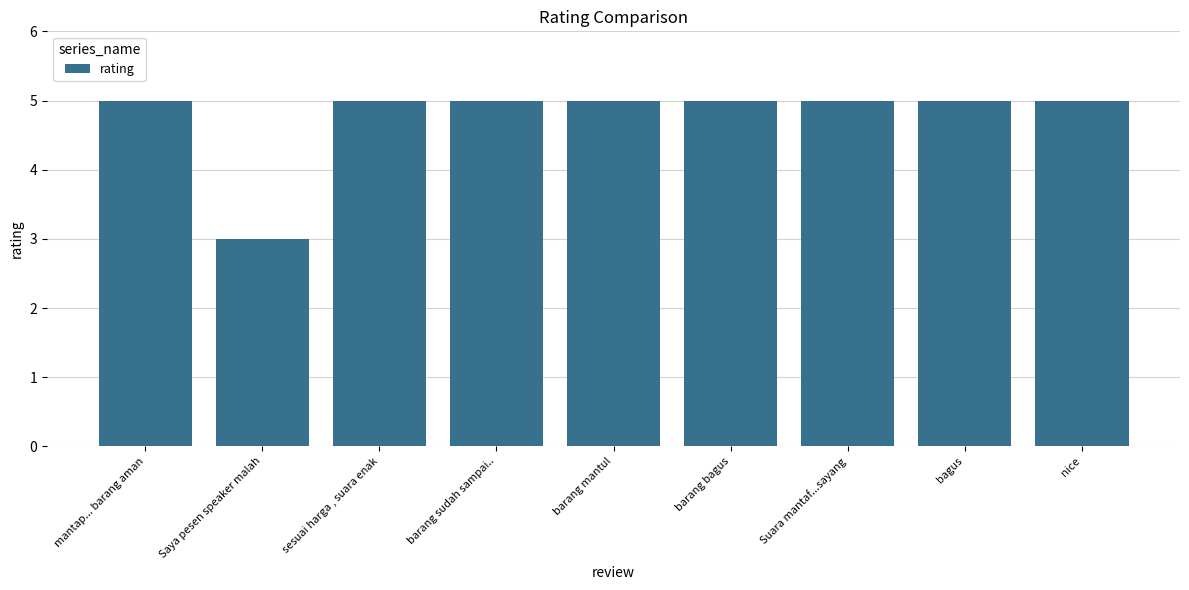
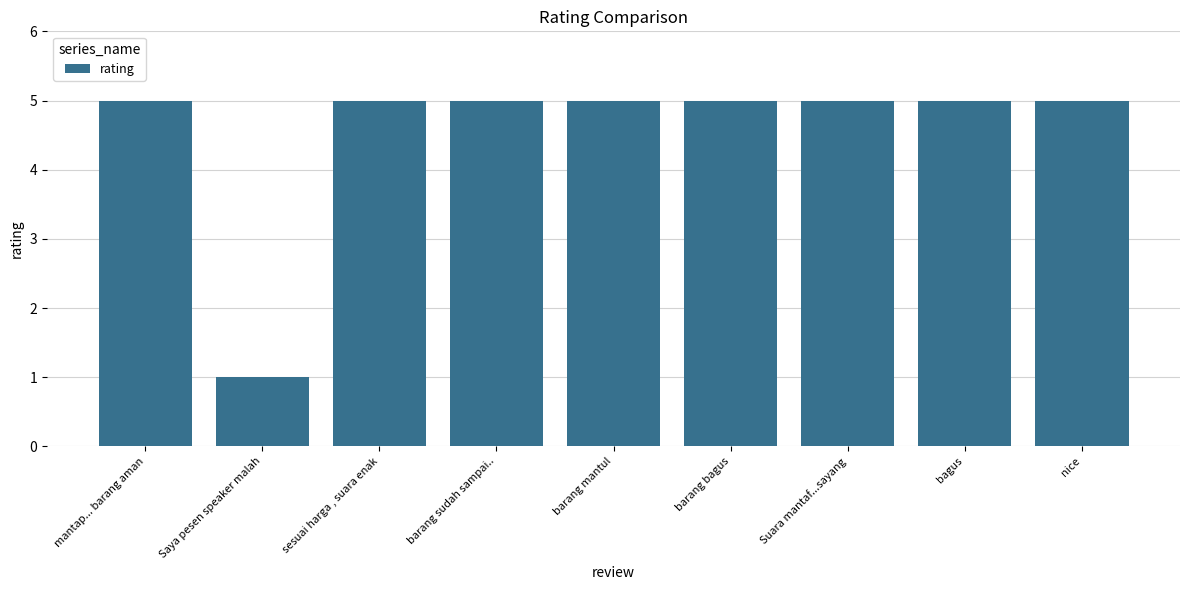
Saya pesen speaker malah: 3 -> 1
